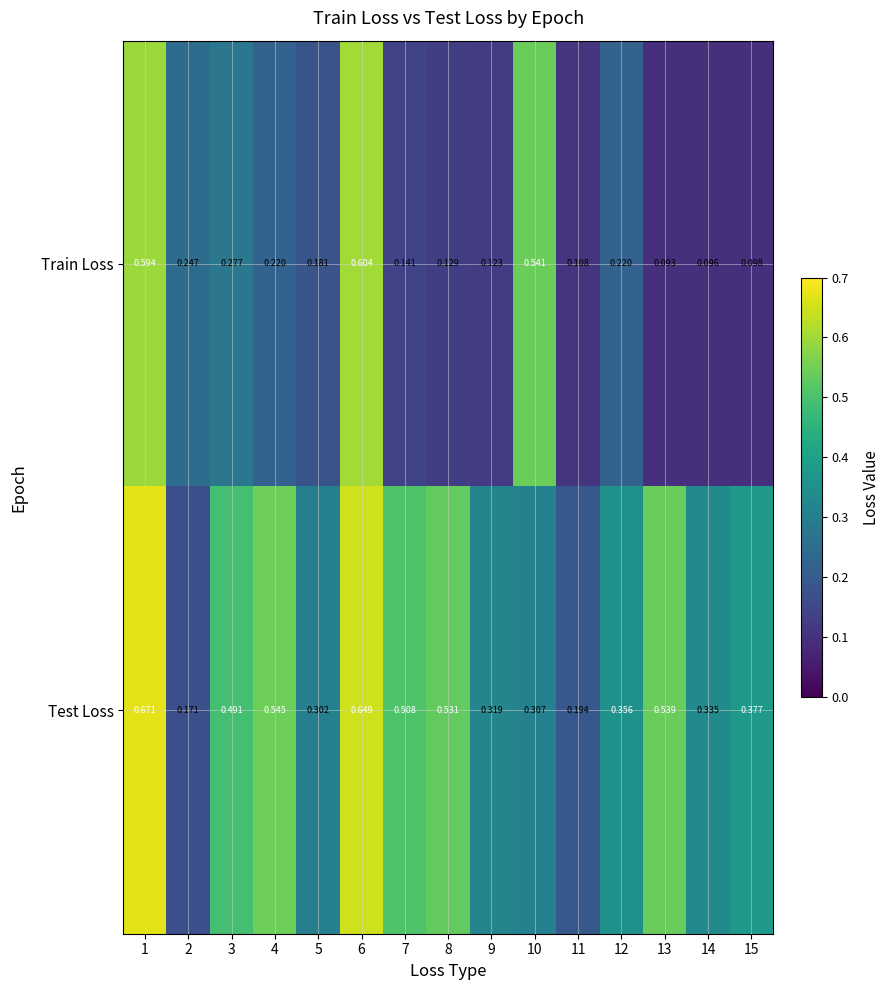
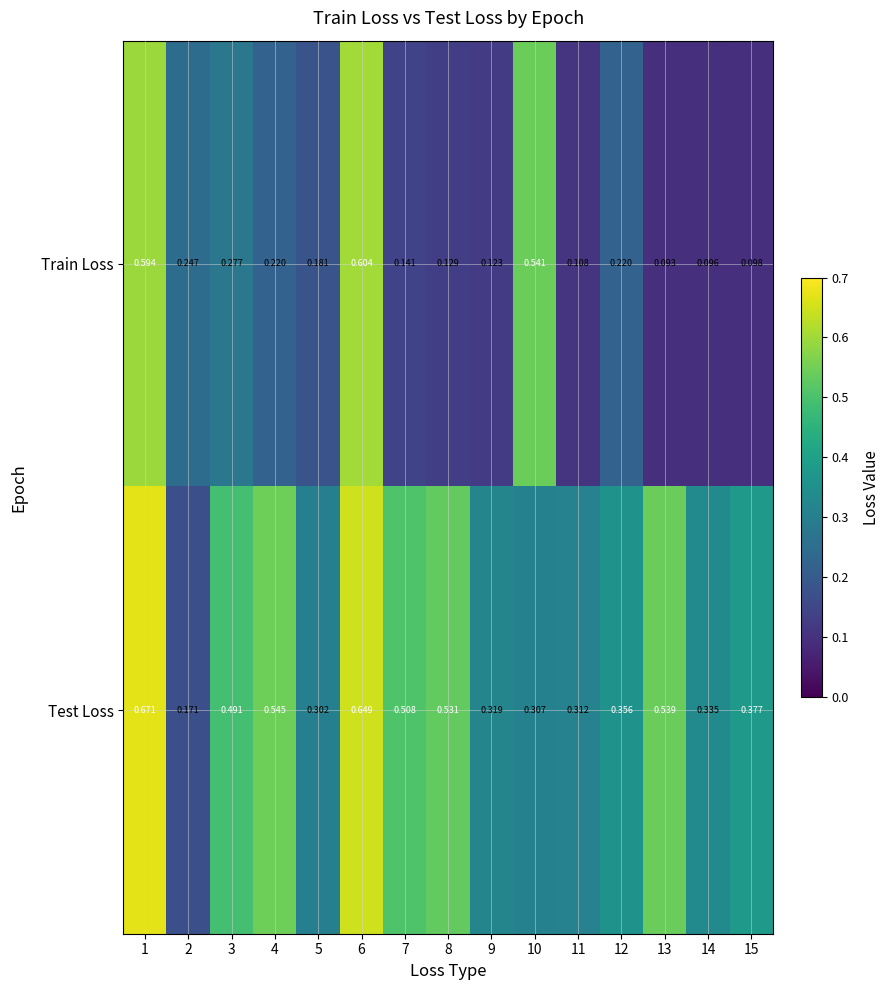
Test Loss, 11: 0.194 -> 0.312
